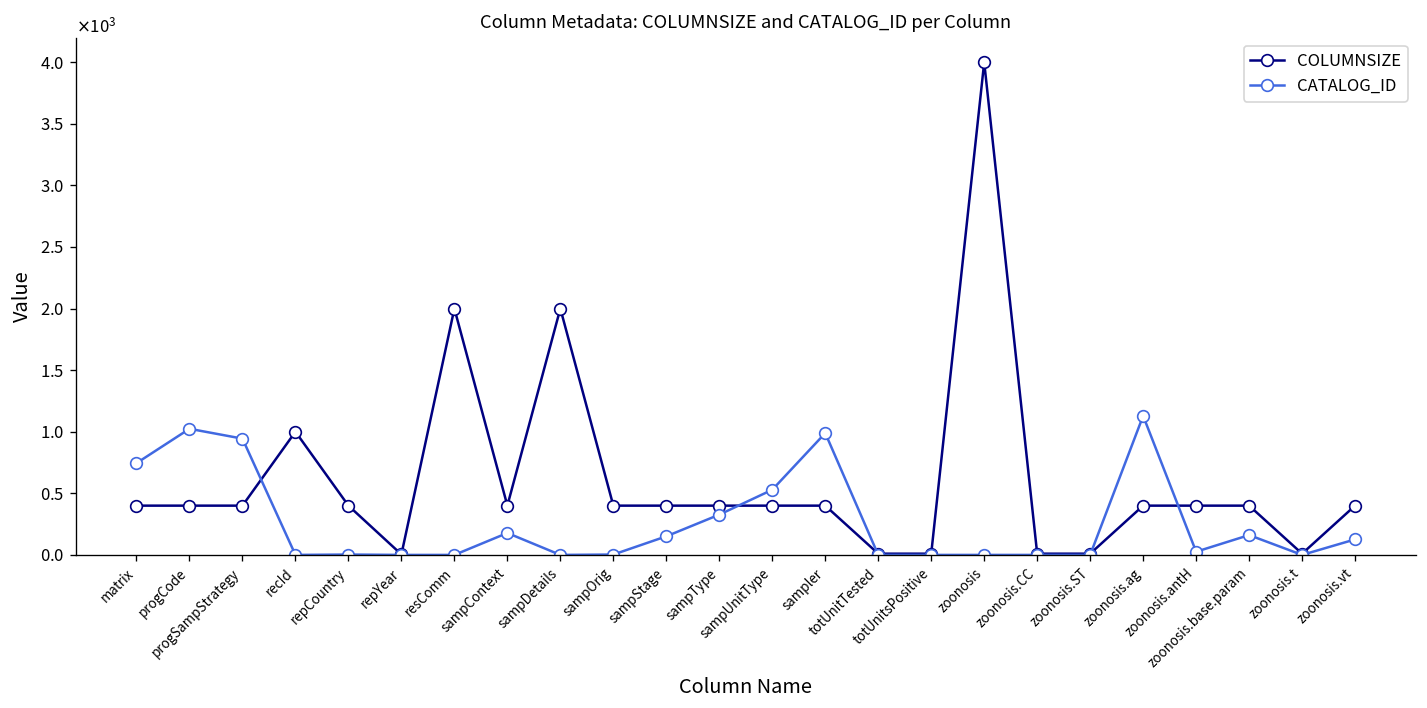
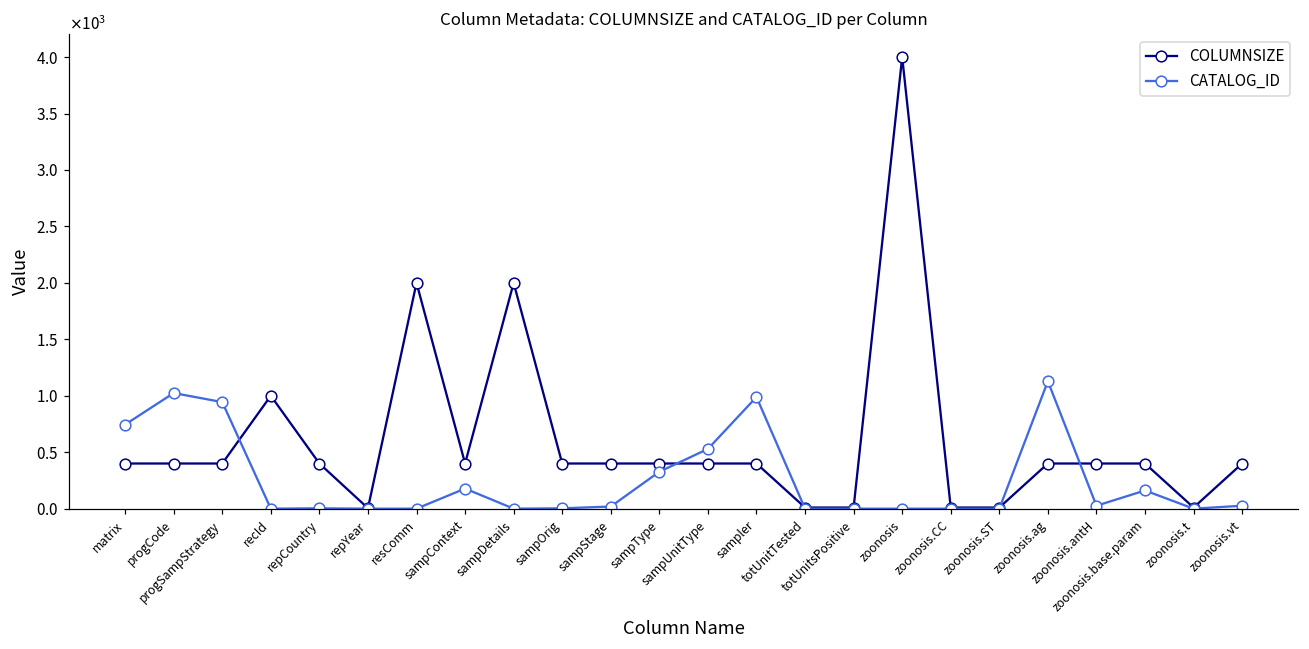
CATALOG_ID, sampStage: 150 -> 20
CATALOG_ID, zoonosis.vt: 130 -> 30
